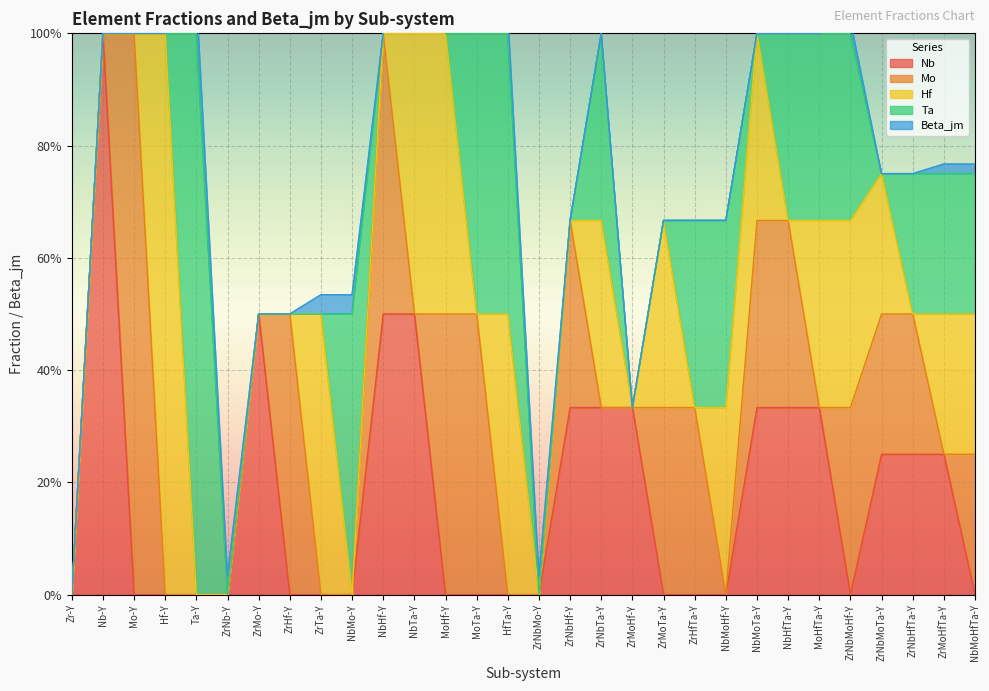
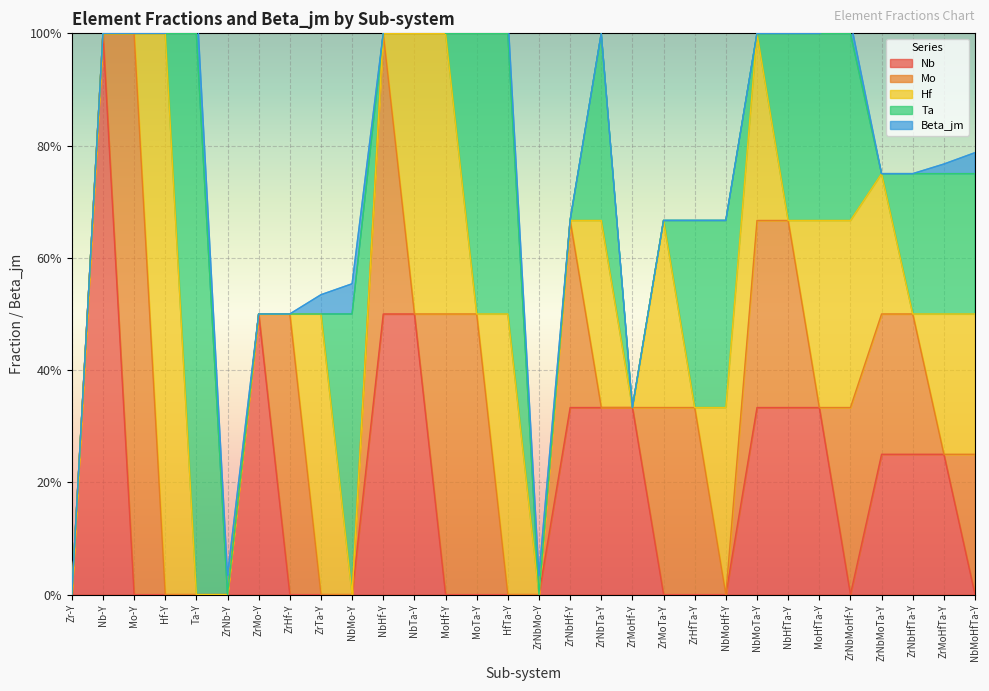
Beta_jm, NbMo-Y: 3% -> 5%
Beta_jm, NbMoHfTa-Y: 2% -> 4%
